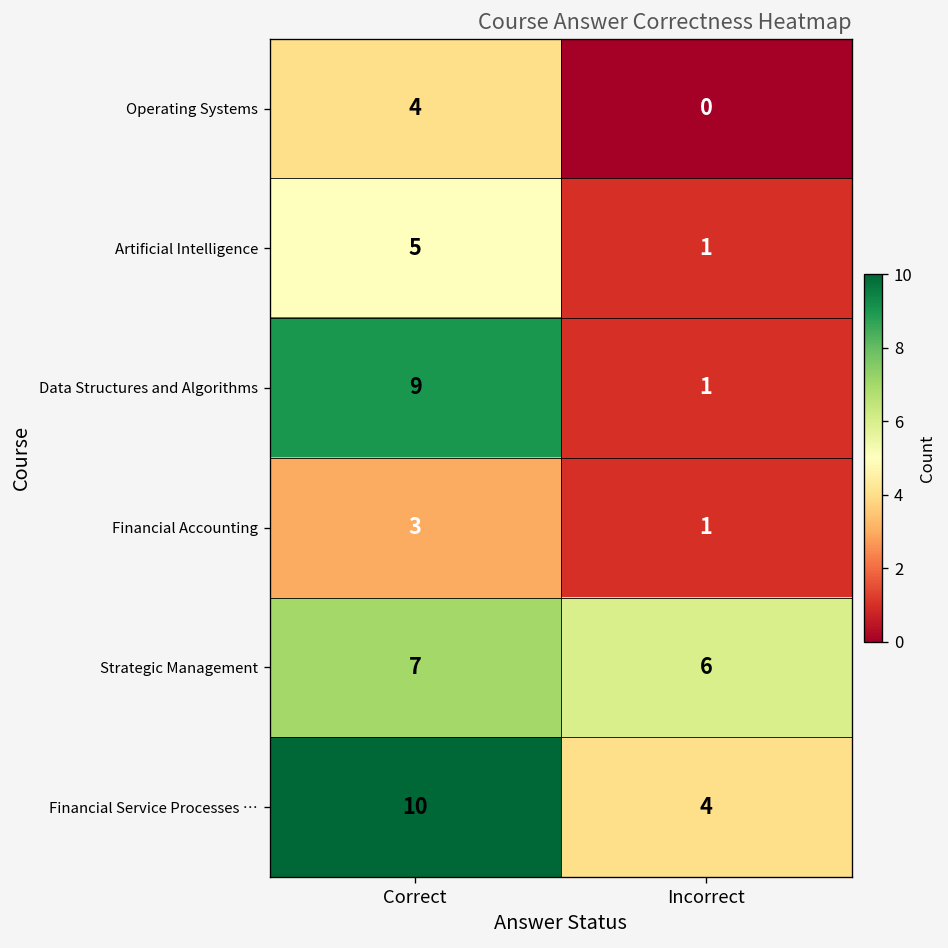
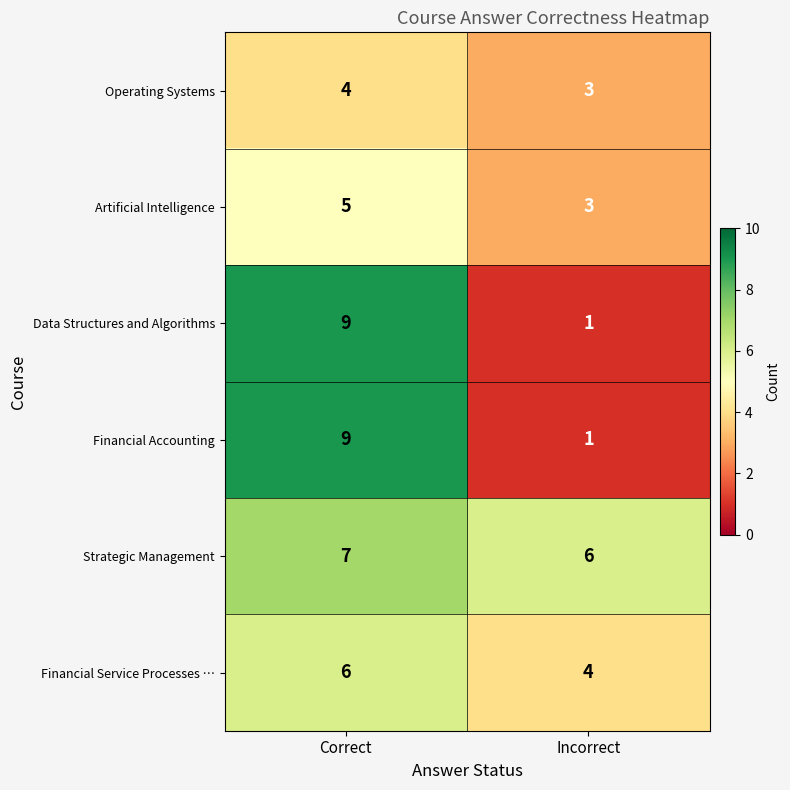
Operating Systems, Incorrect: 0 -> 3
Artificial Intelligence, Incorrect: 1 -> 3
Financial Accounting, Correct: 3 -> 9
Financial Service Processes …, Correct: 10 -> 6
